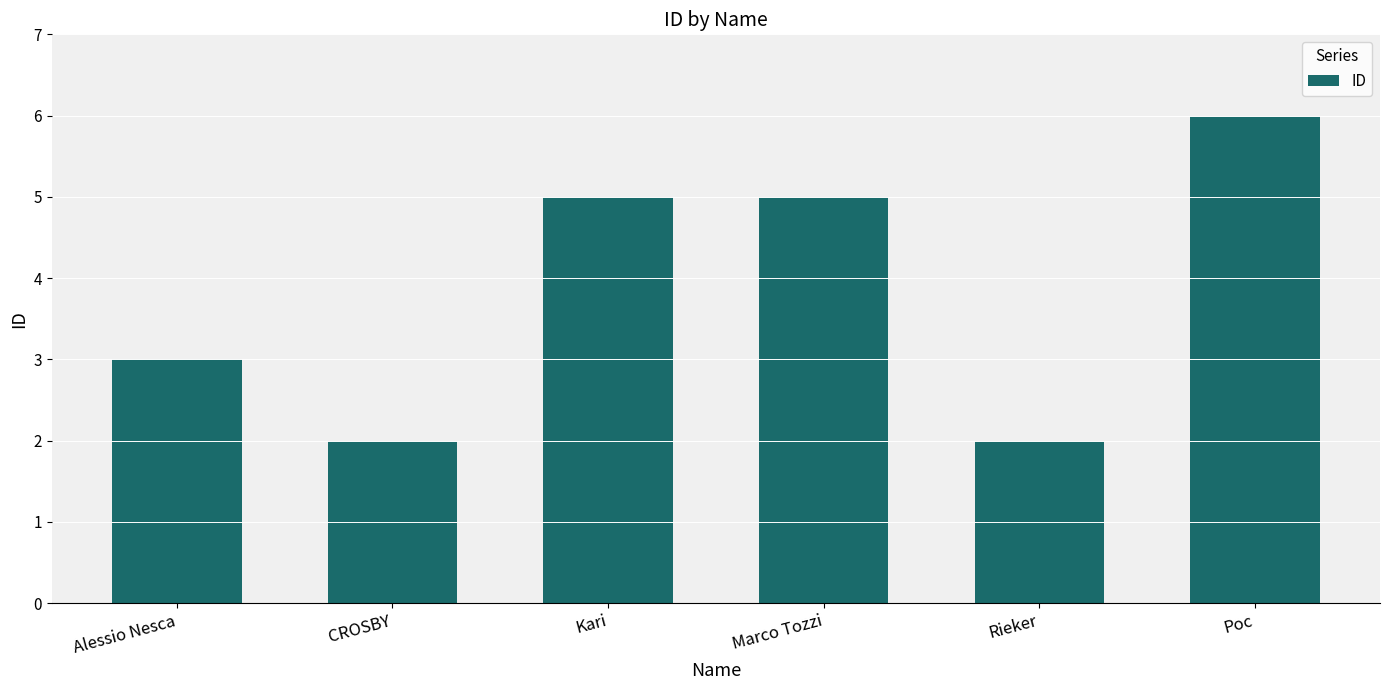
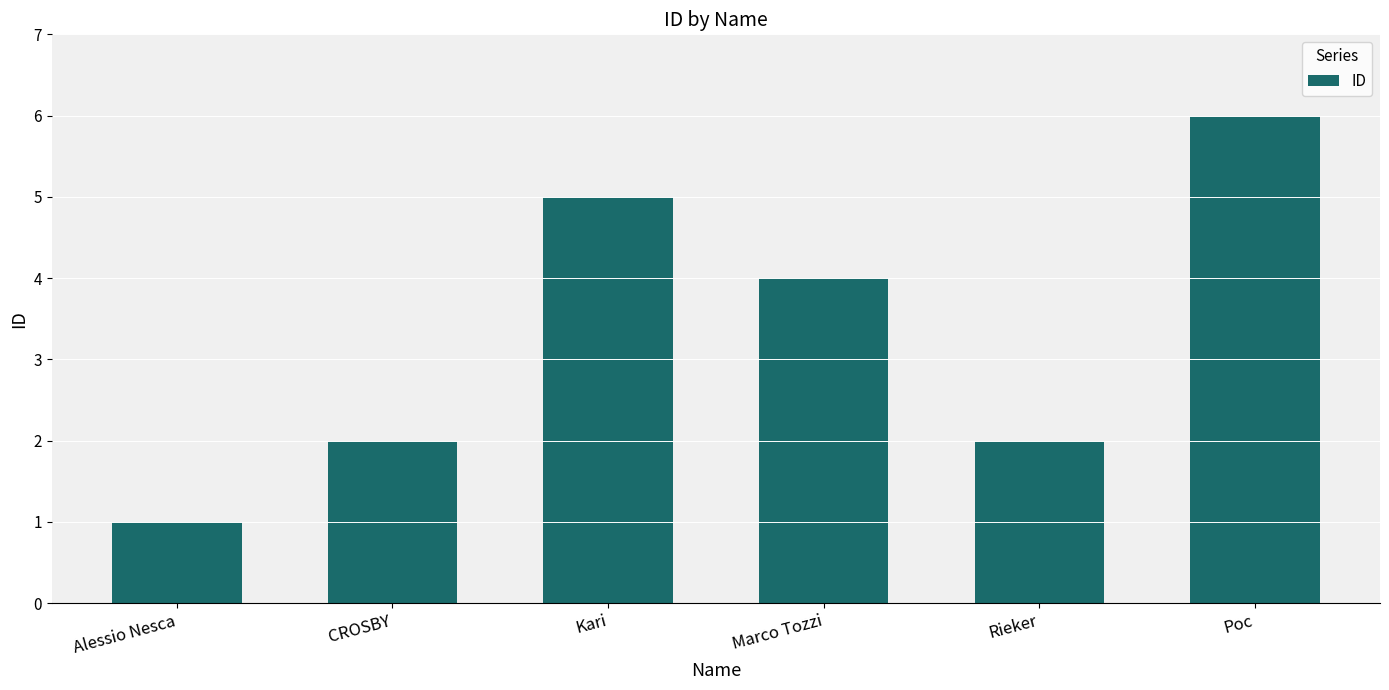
Alessio Nesca: 3 -> 1
Marco Tozzi: 5 -> 4
